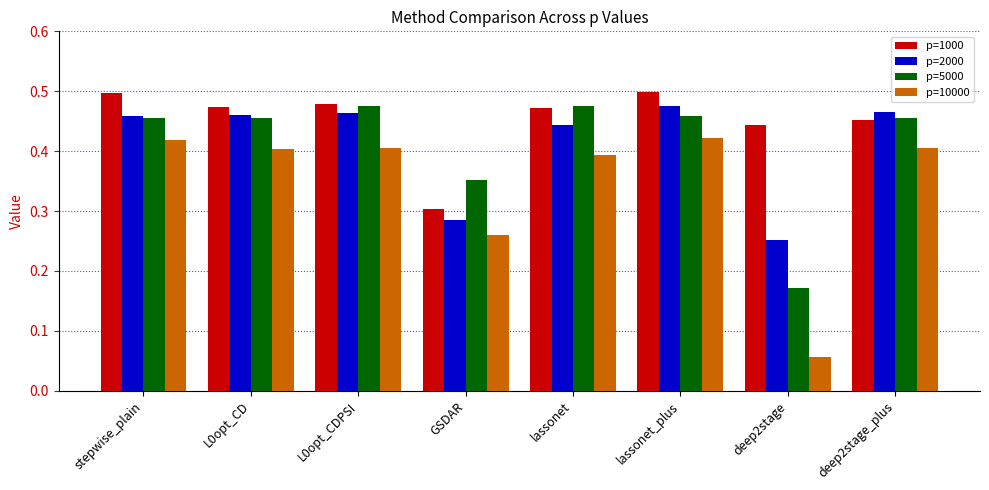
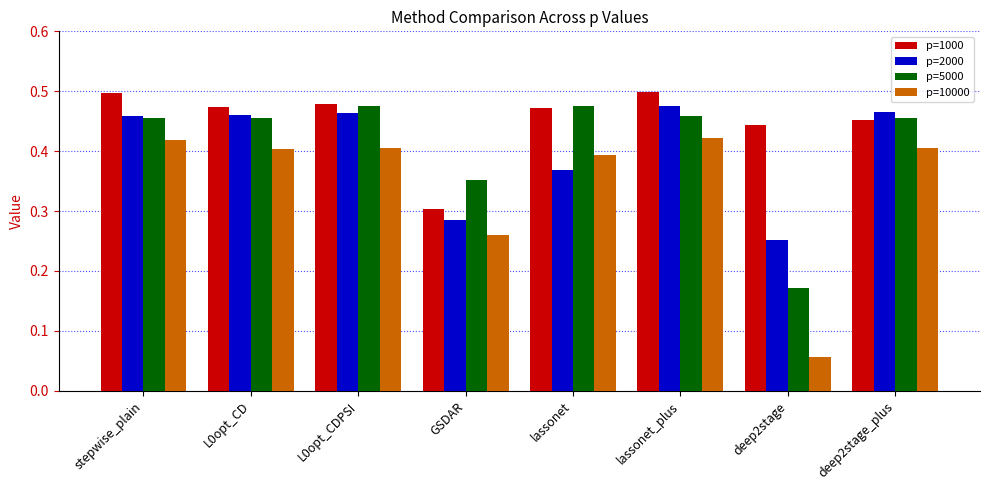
p=2000, lassonet: 0.44 -> 0.37
